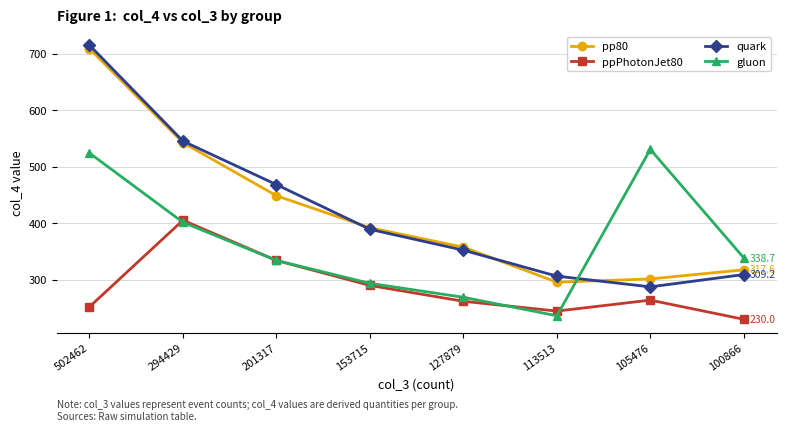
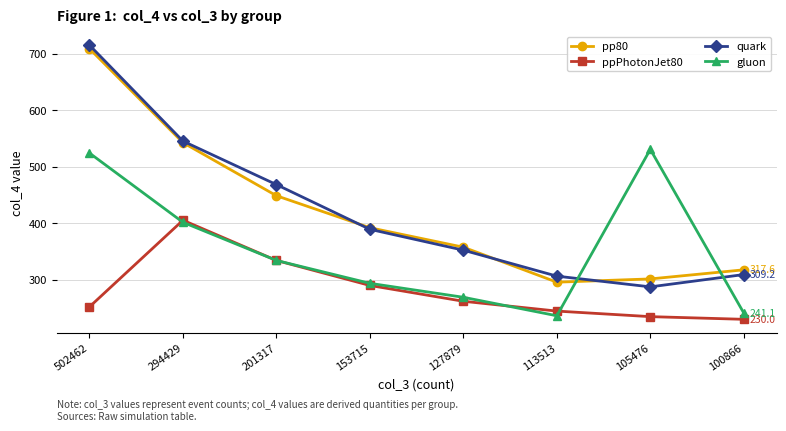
ppPhotonJet80, 105476: 260 -> 230
gluon, 100866: 338.7 -> 241.1
